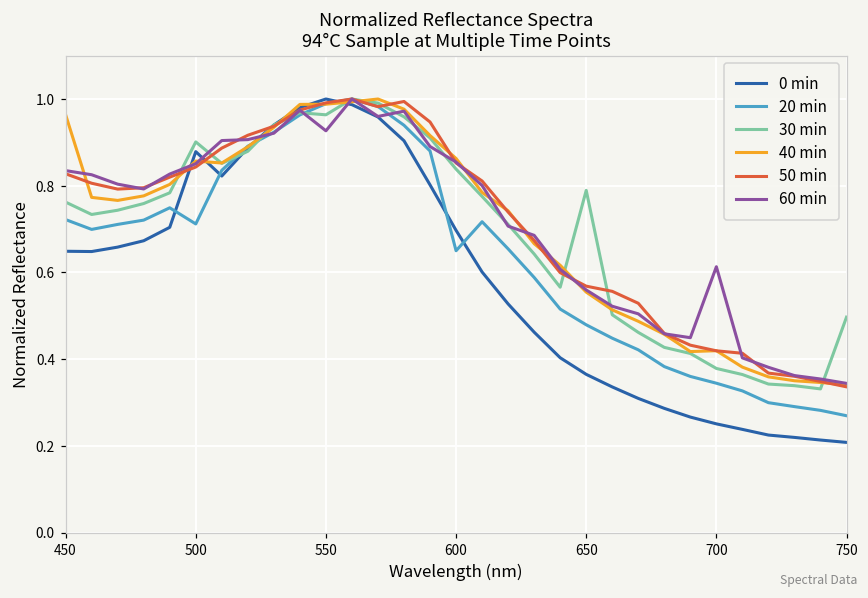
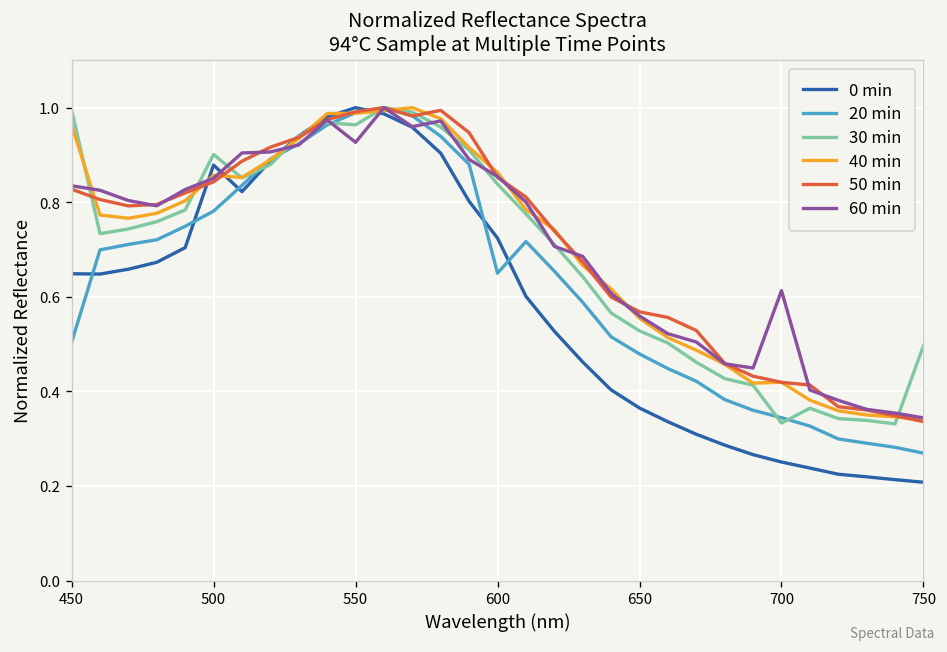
20 min, 450: 0.72 -> 0.50
30 min, 450: 0.76 -> 1.00
20 min, 500: 0.71 -> 0.78
0 min, 600: 0.70 -> 0.72
30 min, 650: 0.79 -> 0.53
30 min, 700: 0.38 -> 0.33
